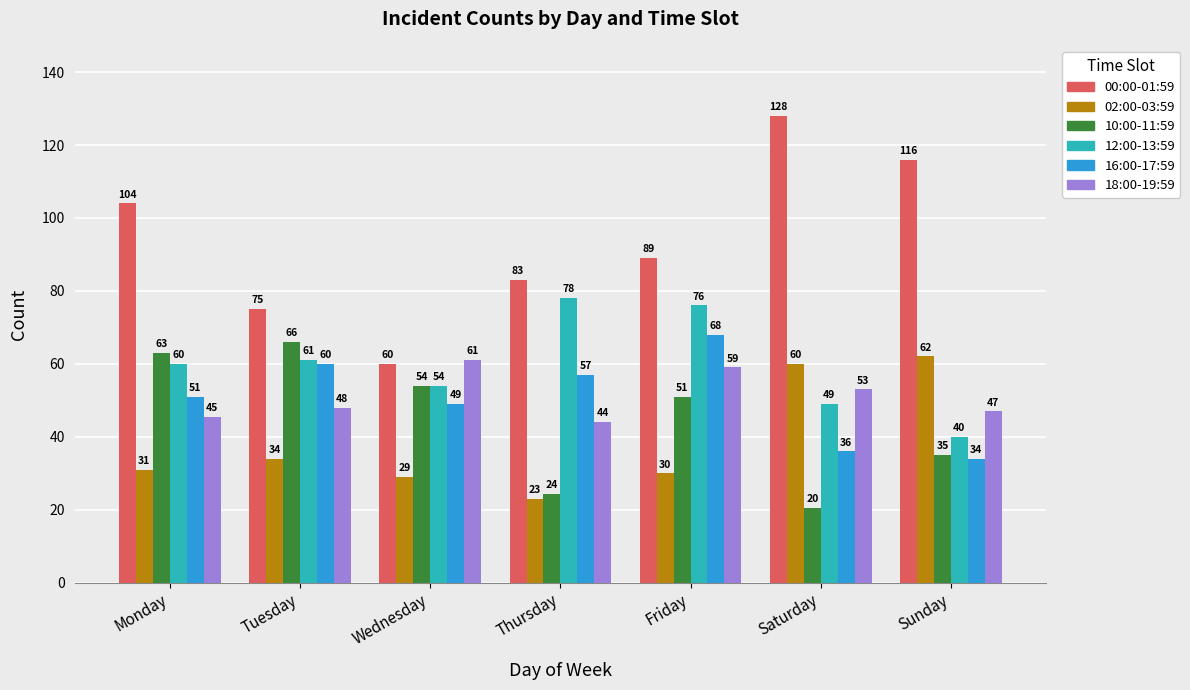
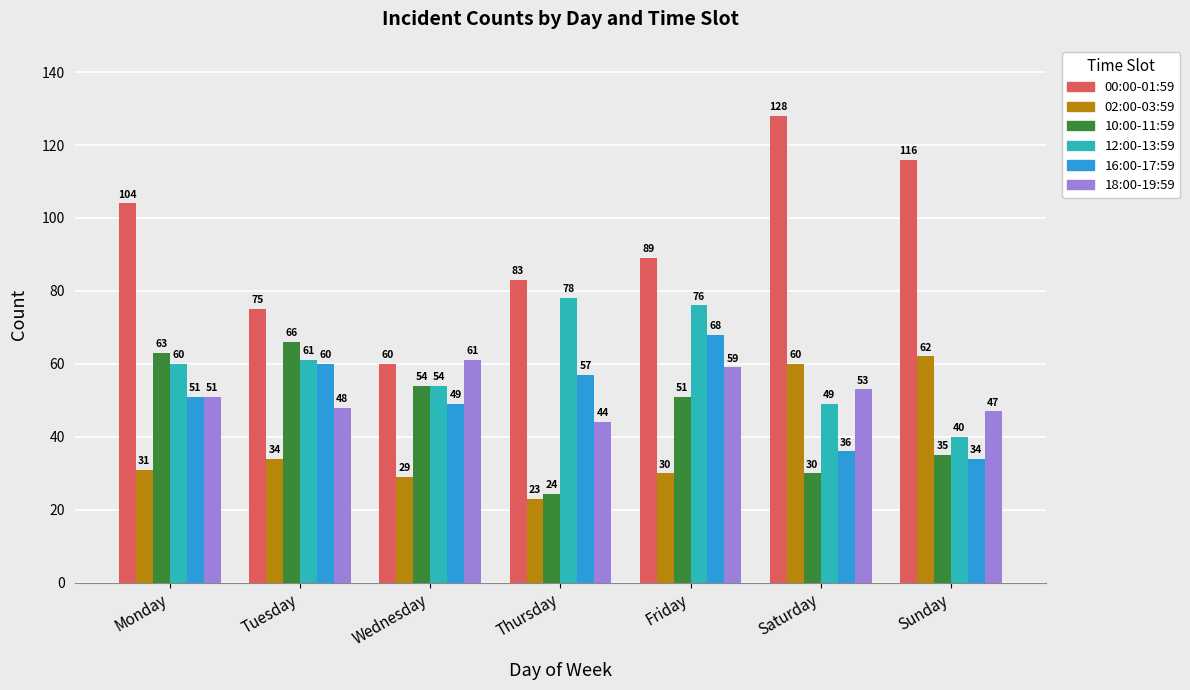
18:00-19:59, Monday: 45 -> 51
10:00-11:59, Saturday: 20 -> 30
